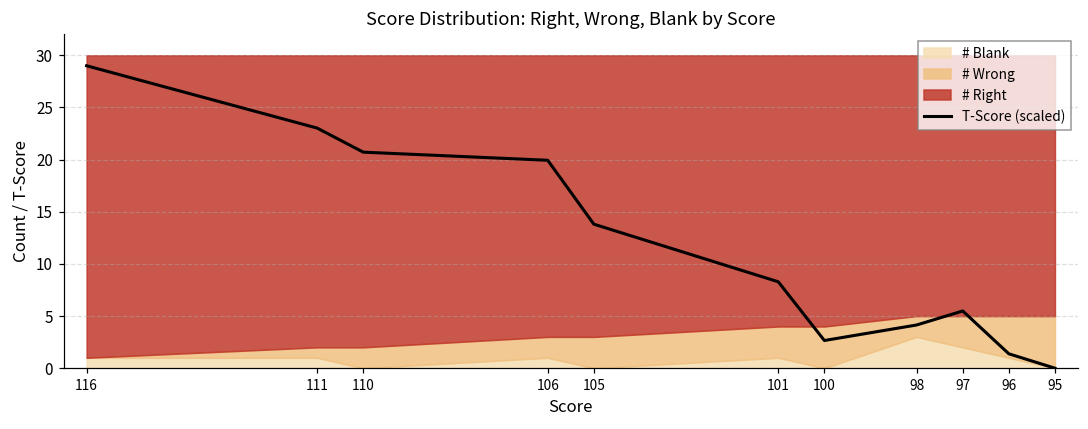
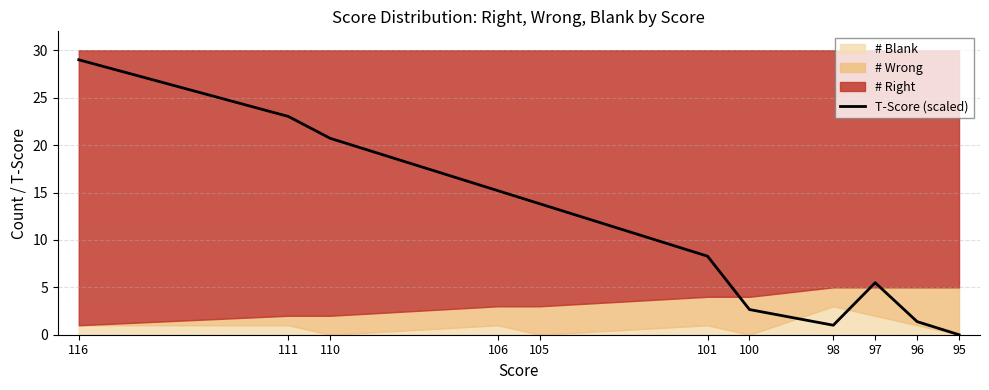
T-Score (scaled), 106: 20 -> 15
T-Score (scaled), 98: 4 -> 1
